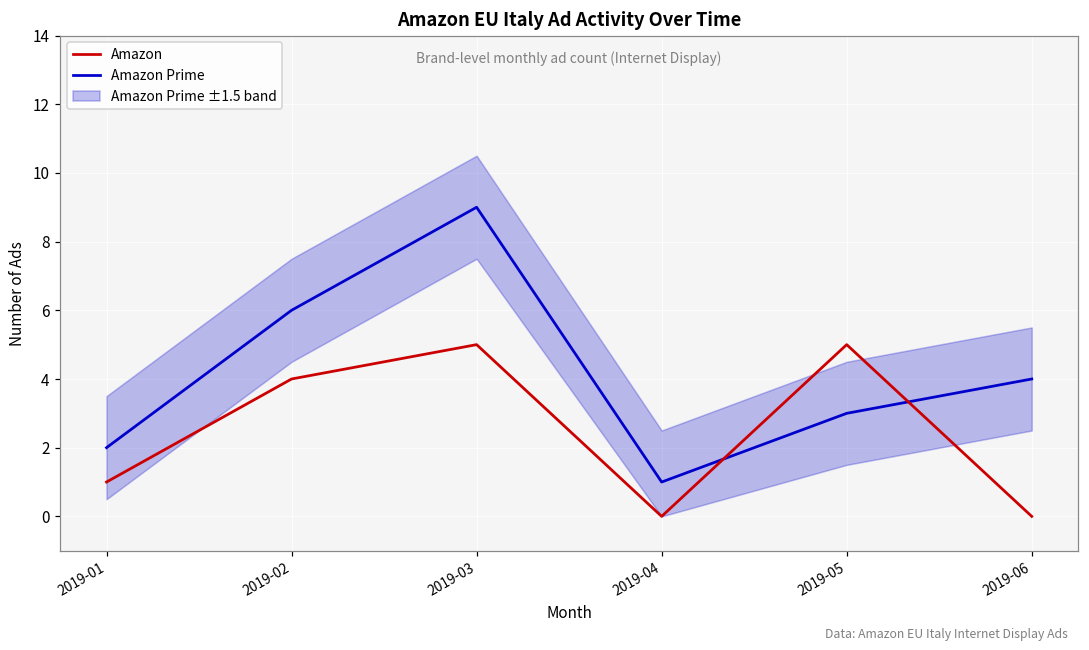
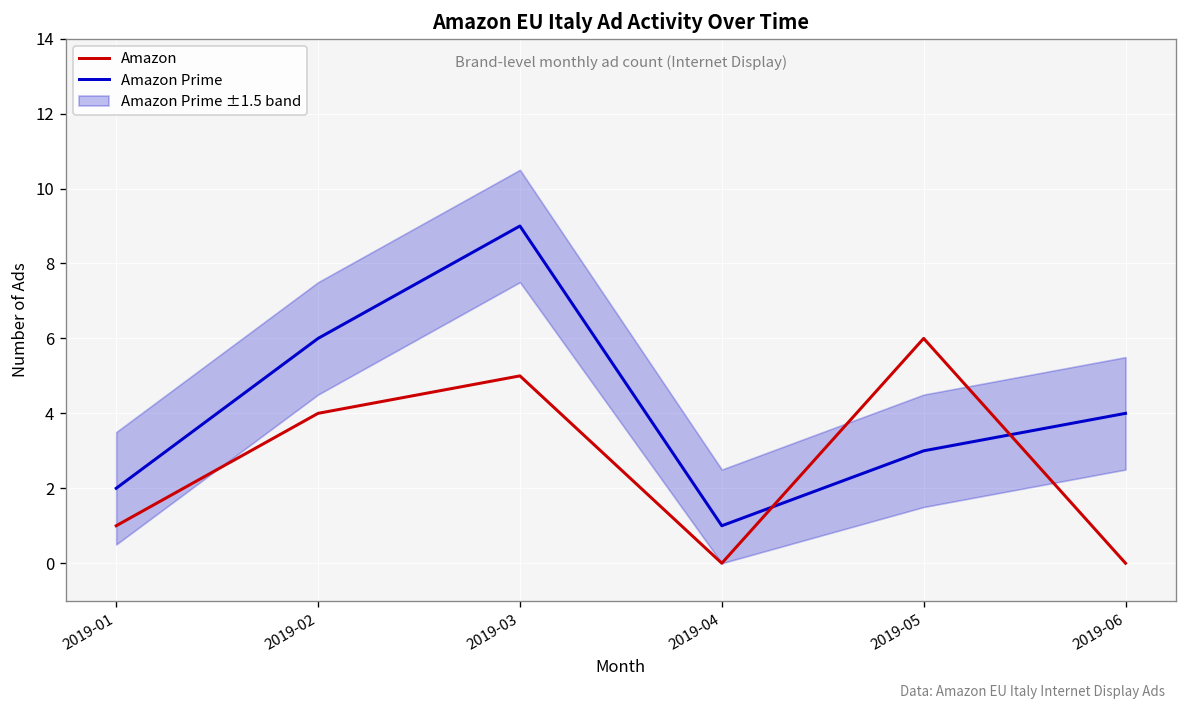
Amazon, 2019-05: 5 -> 6
